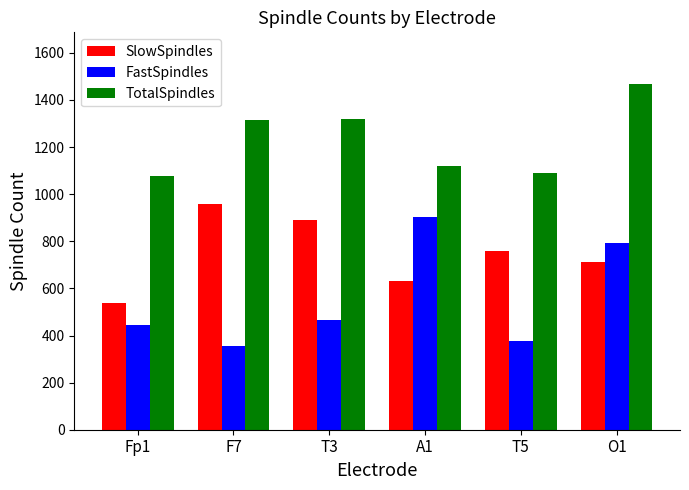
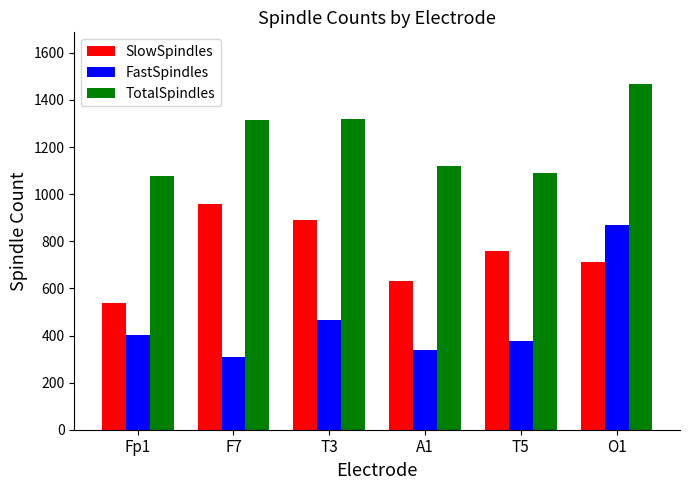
FastSpindles, Fp1: 450 -> 400
FastSpindles, F7: 350 -> 310
FastSpindles, A1: 900 -> 340
FastSpindles, O1: 790 -> 870
